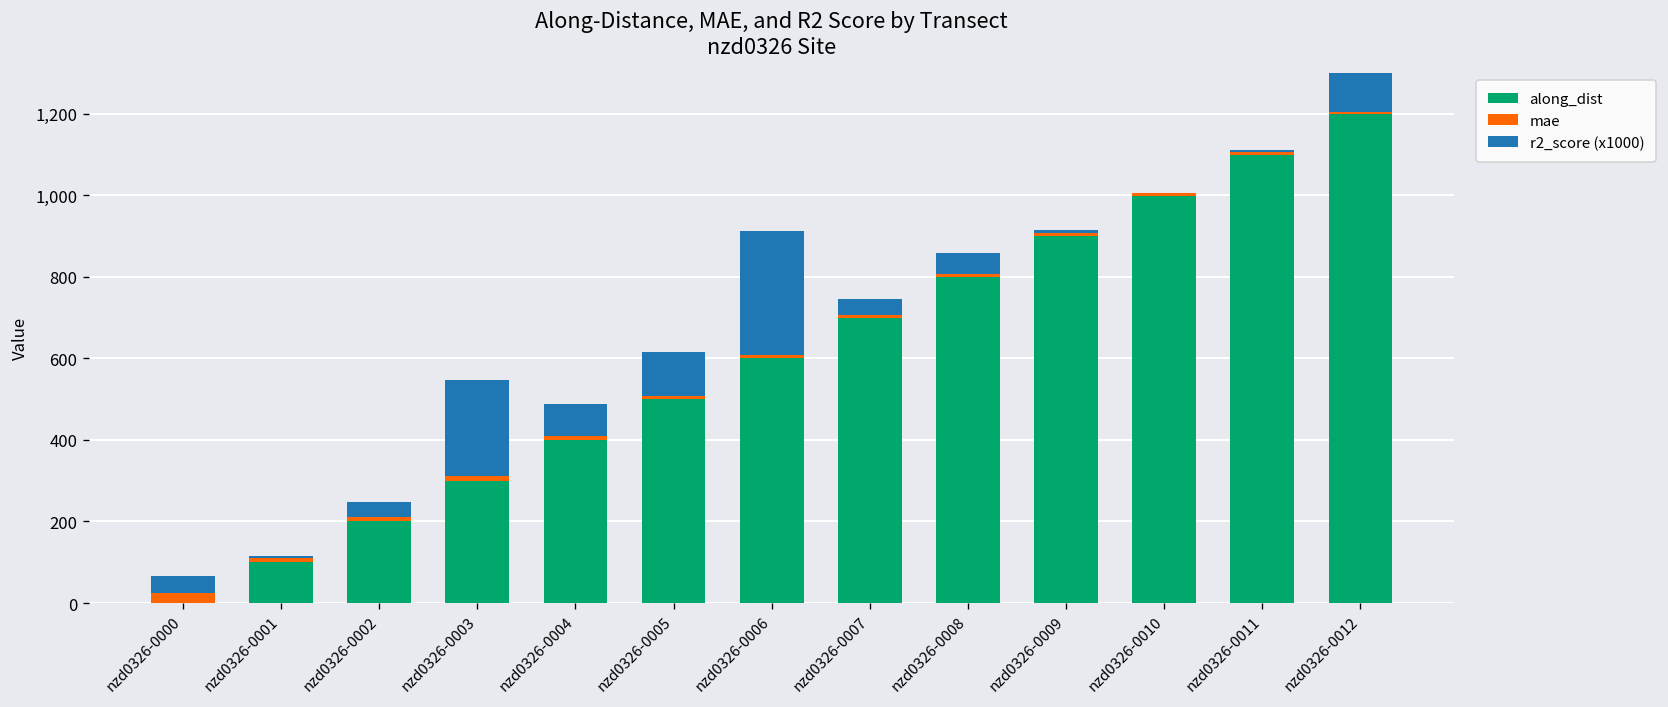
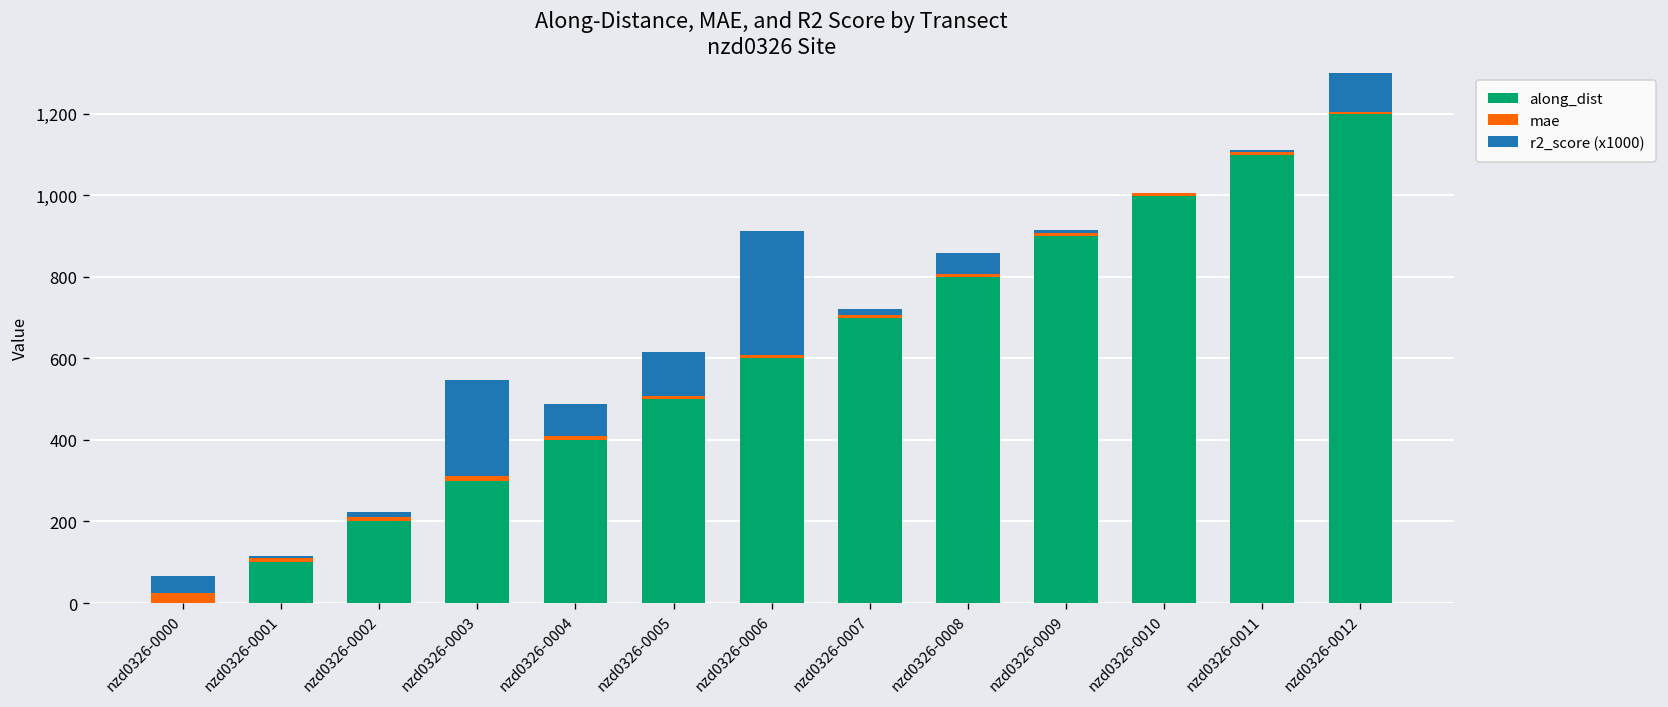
r2_score (x1000), nzd0326-0002: 40 -> 10
r2_score (x1000), nzd0326-0007: 40 -> 10
